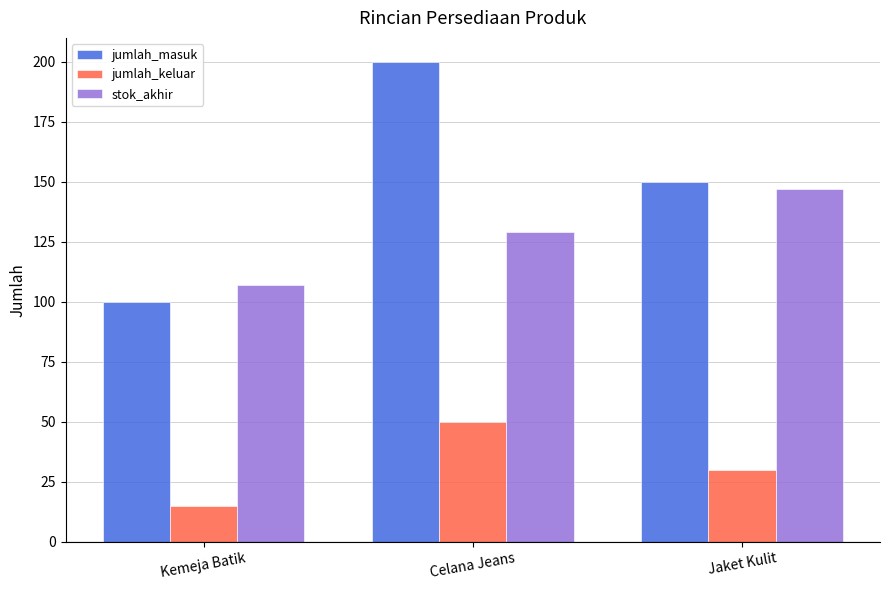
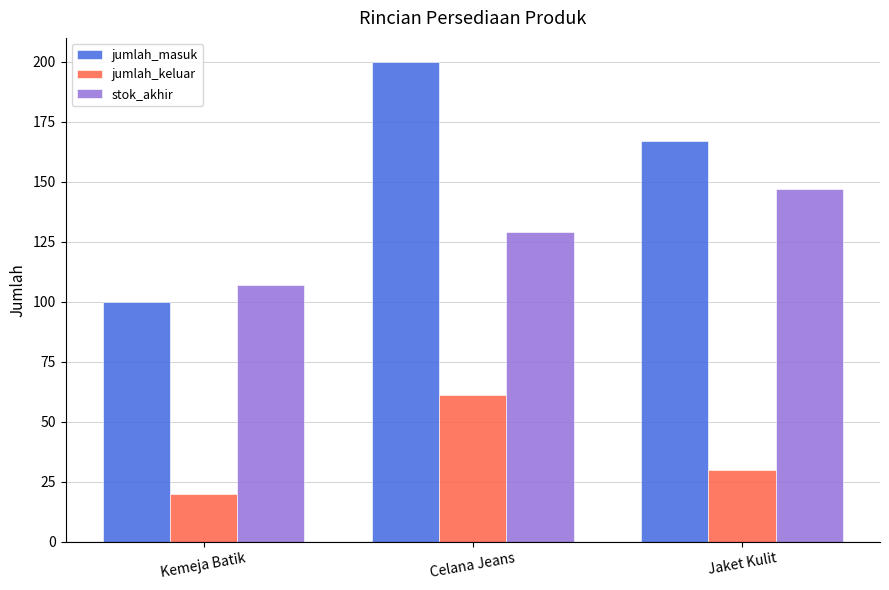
jumlah_keluar, Kemeja Batik: 15 -> 20
jumlah_keluar, Celana Jeans: 50 -> 61
jumlah_masuk, Jaket Kulit: 150 -> 167
